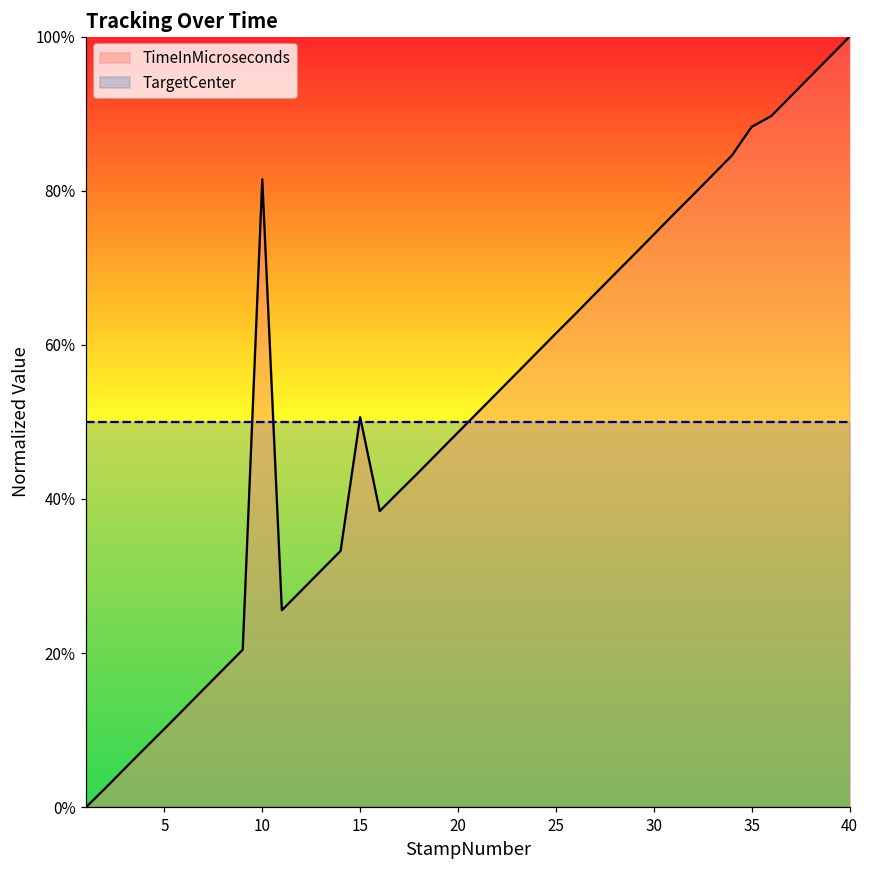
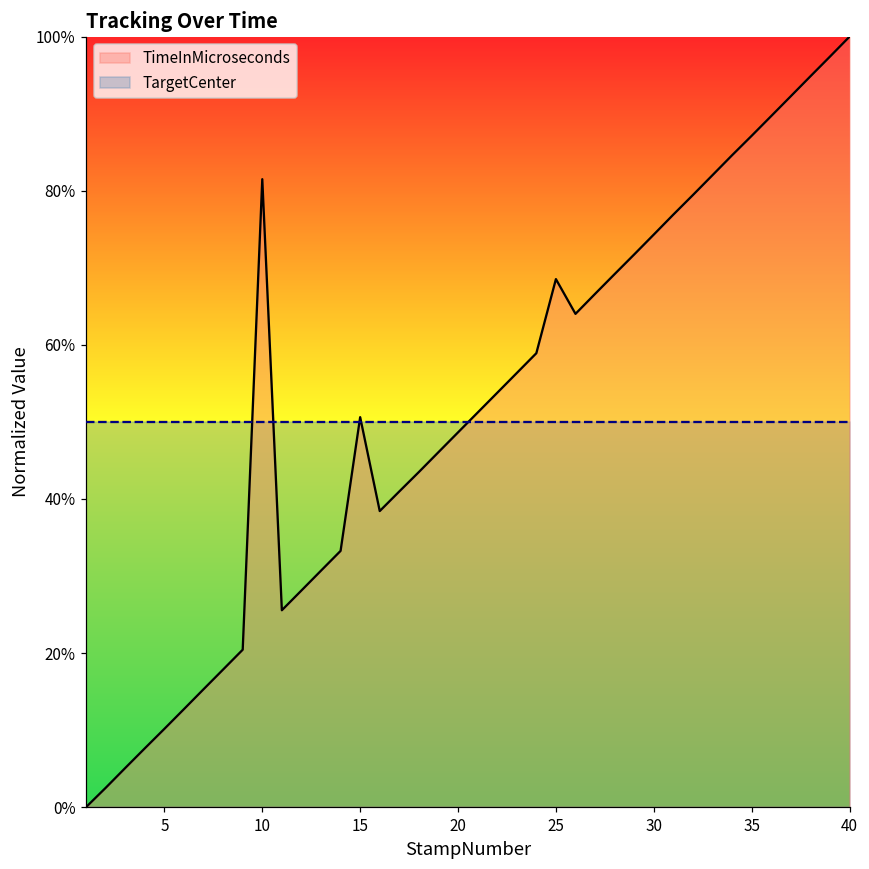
TimeInMicroseconds, 25: 61% -> 69%
TimeInMicroseconds, 35: 88% -> 87%
